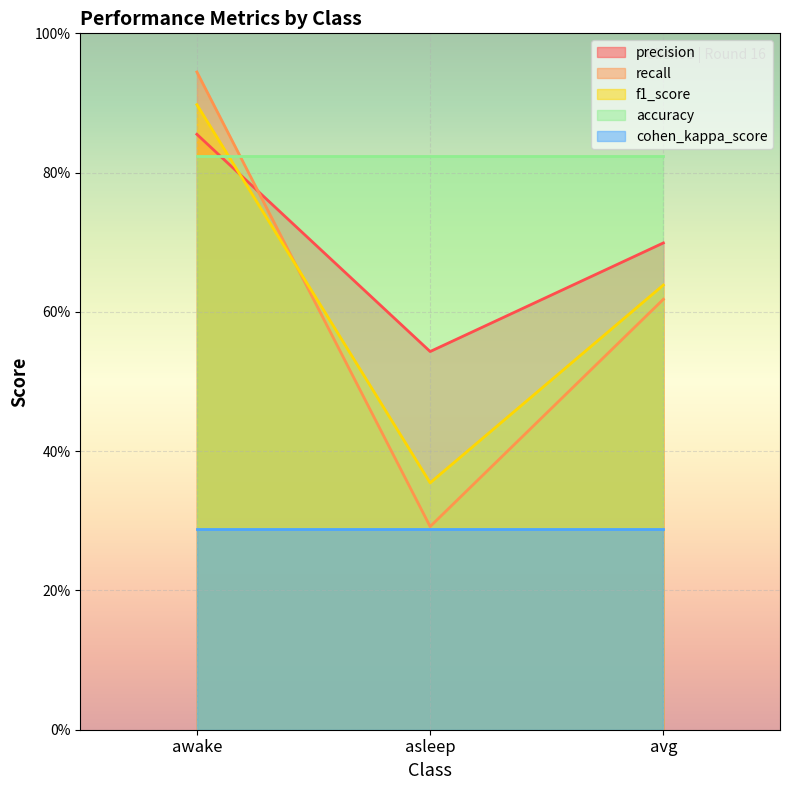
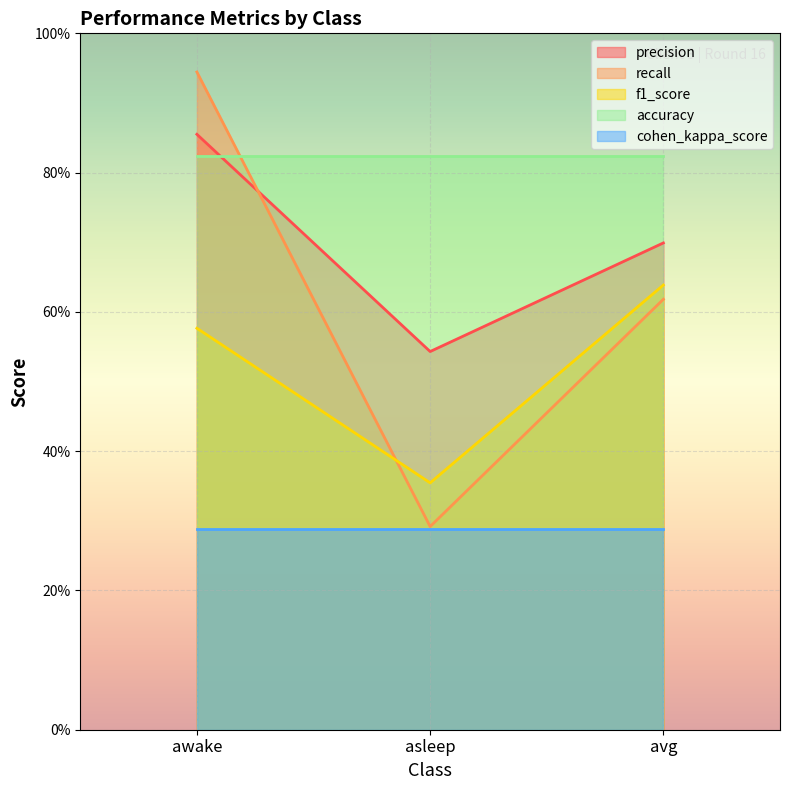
f1_score, awake: 90% -> 58%
